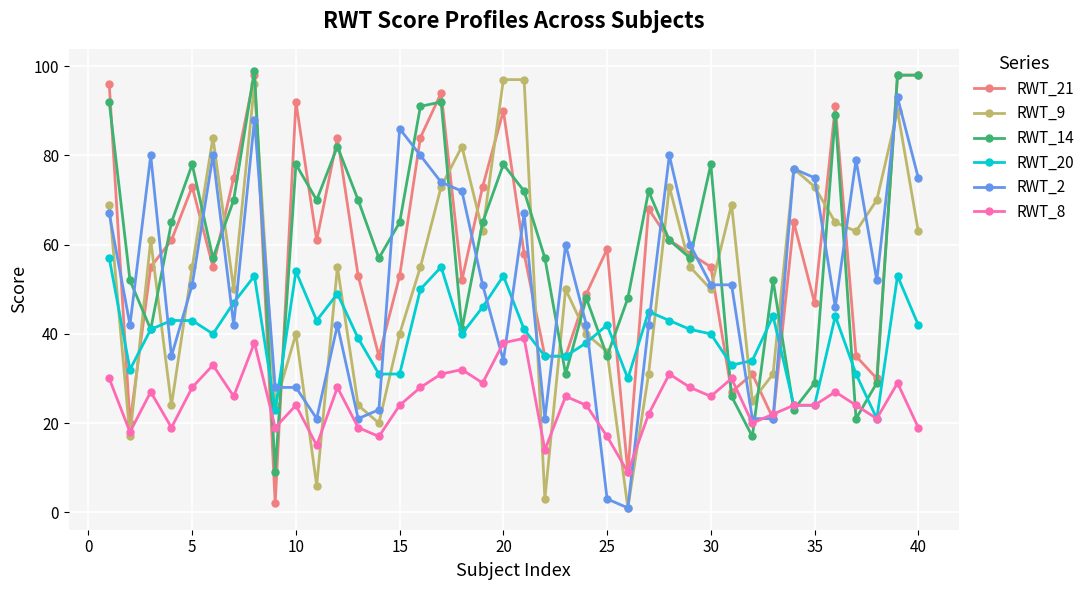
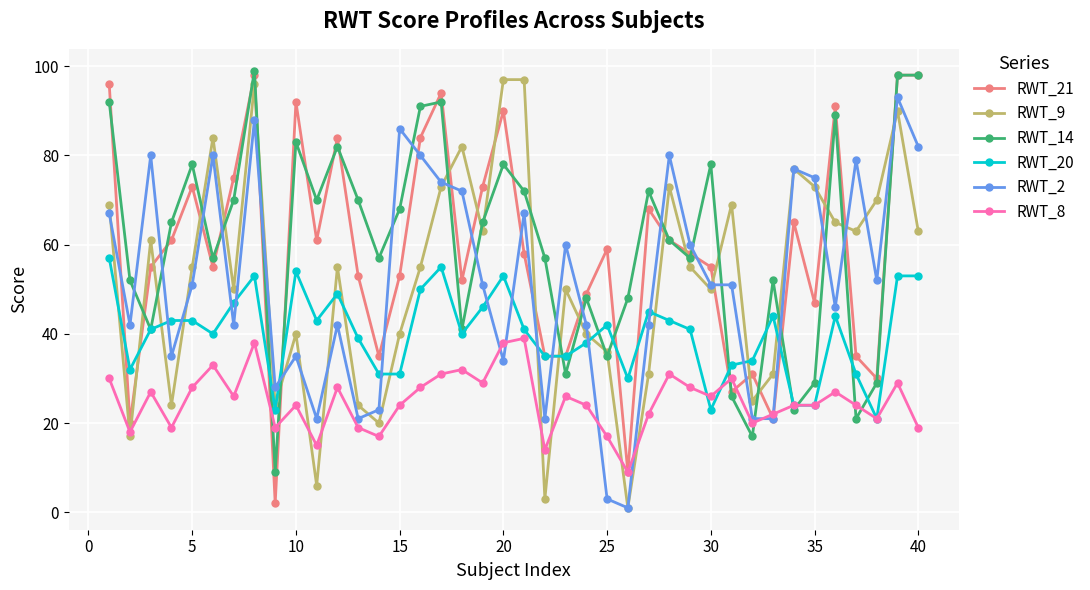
RWT_14, 10: 78 -> 83
RWT_2, 10: 28 -> 35
RWT_14, 15: 65 -> 68
RWT_20, 30: 40 -> 23
RWT_20, 40: 42 -> 53
RWT_2, 40: 75 -> 82
